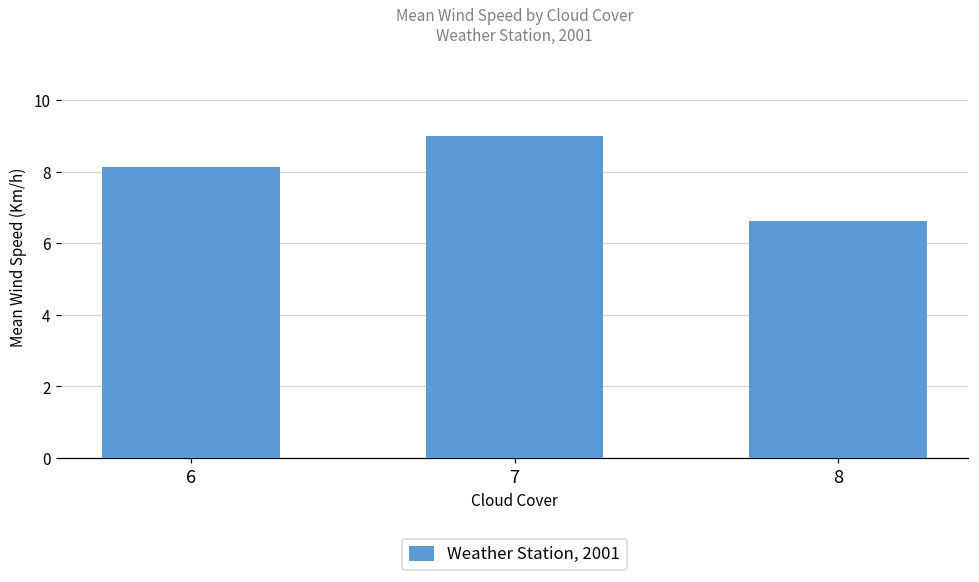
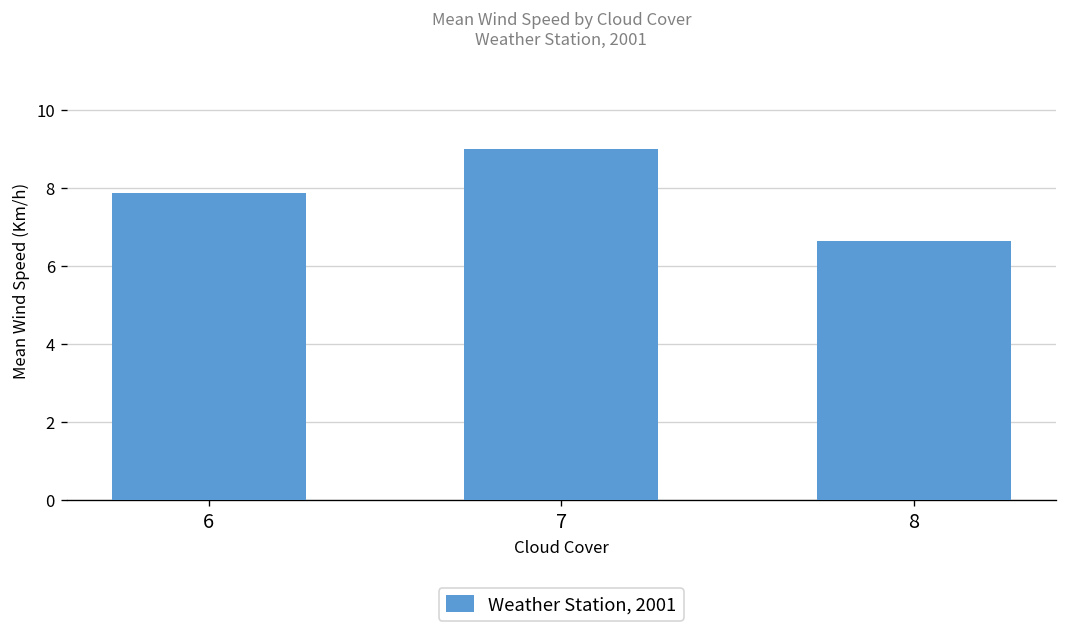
6: 8.1 -> 7.9
